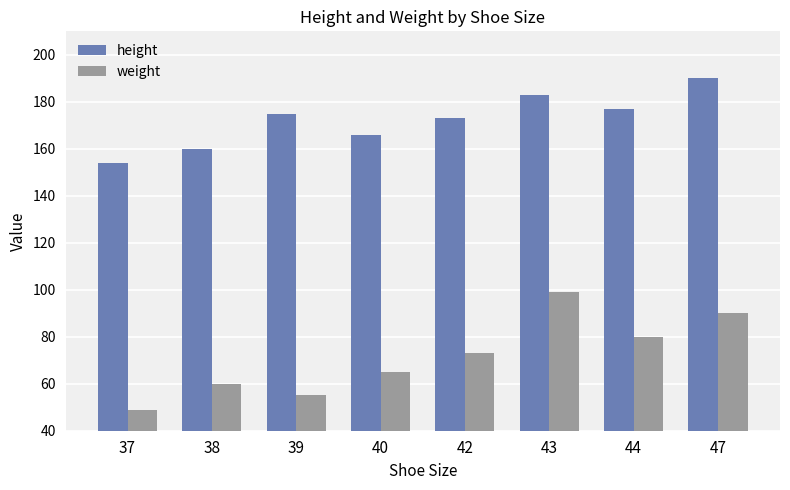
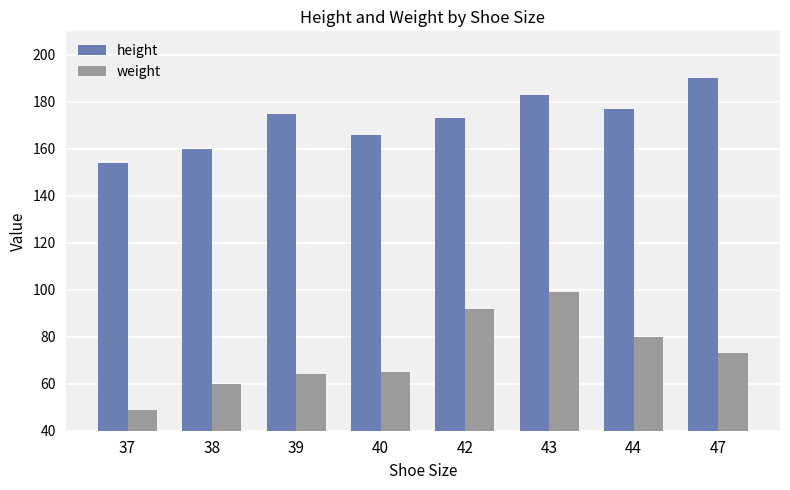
weight, 39: 55 -> 64
weight, 42: 73 -> 92
weight, 47: 90 -> 73
